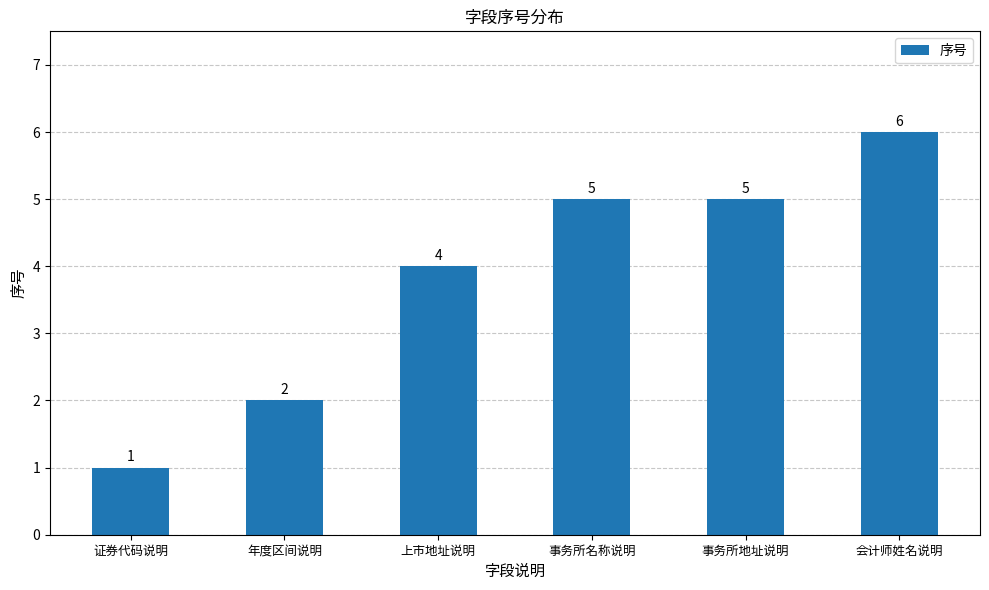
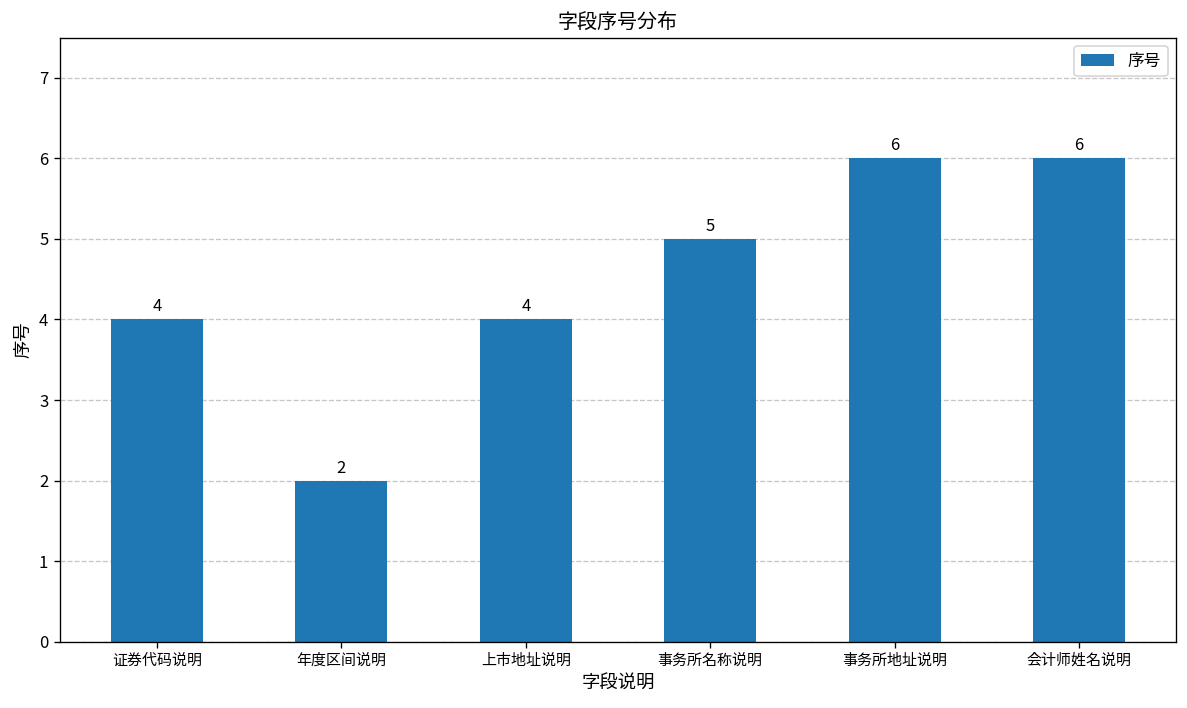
证券代码说明: 1 -> 4
事务所地址说明: 5 -> 6
